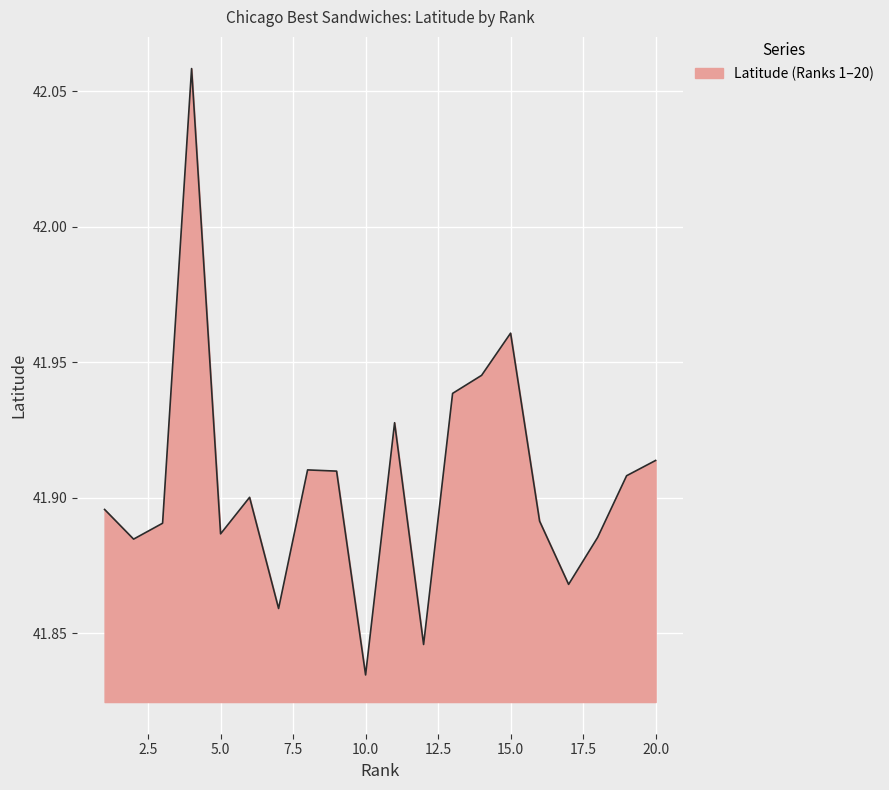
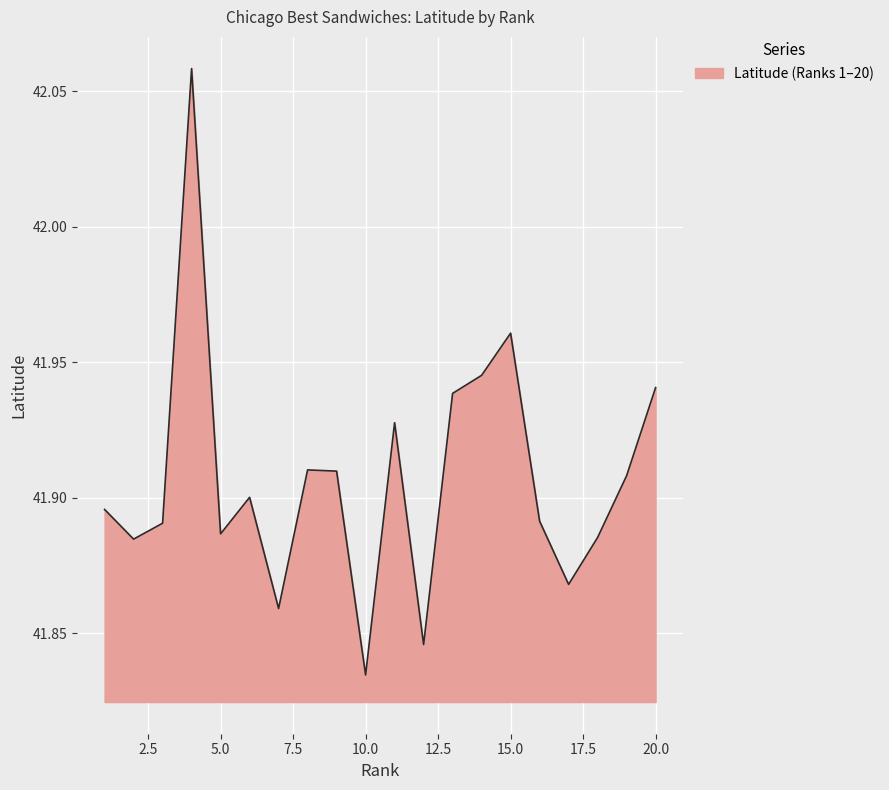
20.0: 41.914 -> 41.941
